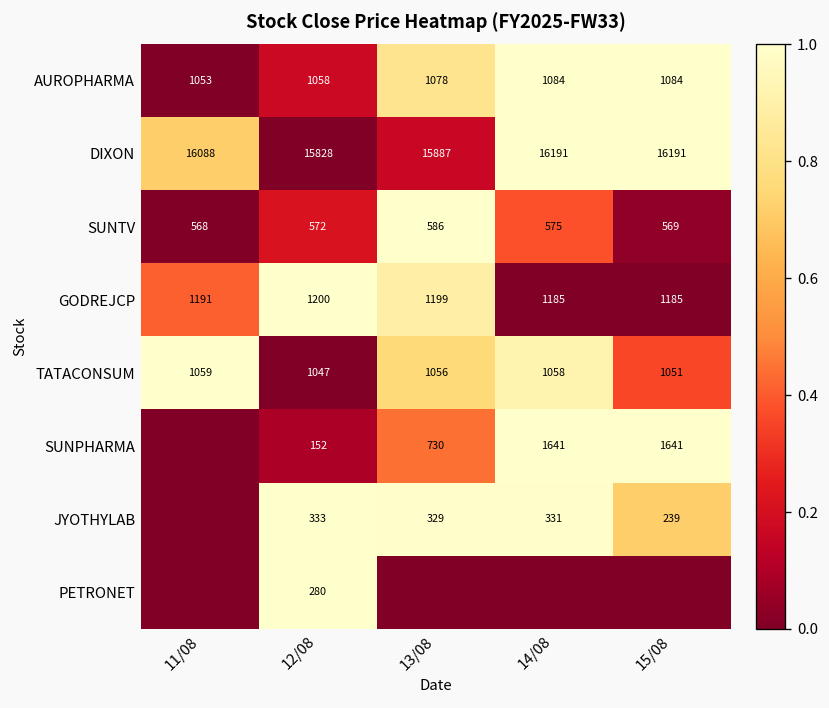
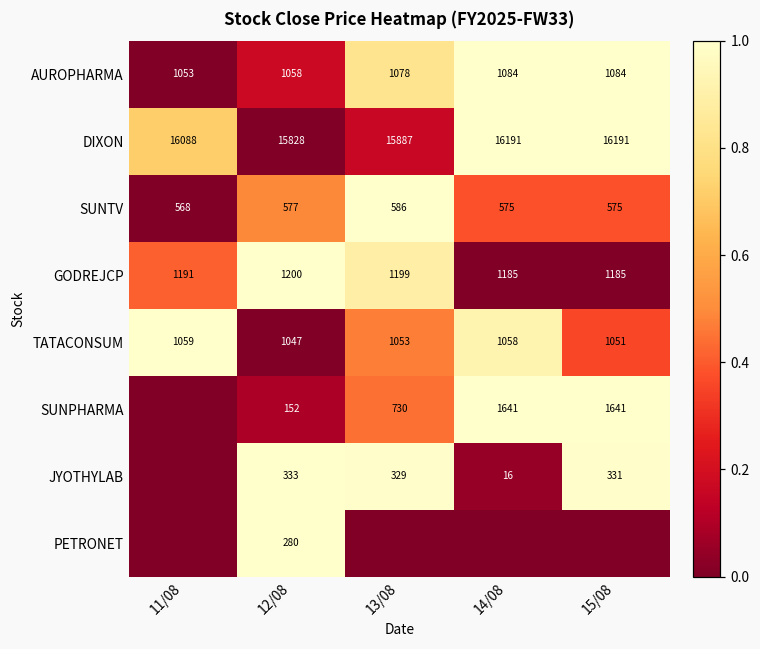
SUNTV, 12/08: 572 -> 577
SUNTV, 15/08: 569 -> 575
TATACONSUM, 13/08: 1056 -> 1053
JYOTHYLAB, 14/08: 331 -> 16
JYOTHYLAB, 15/08: 239 -> 331
